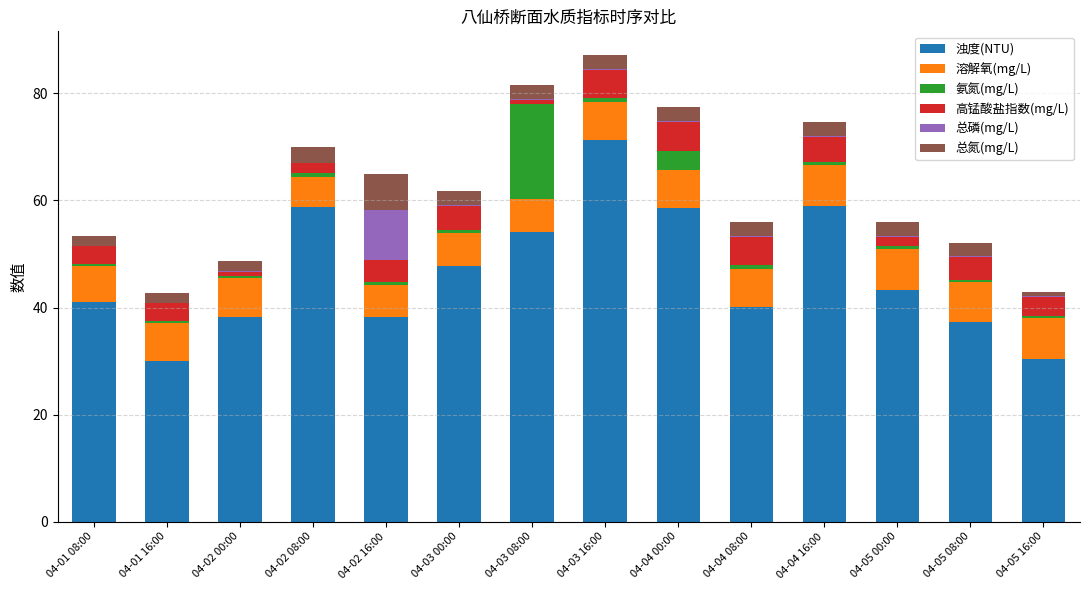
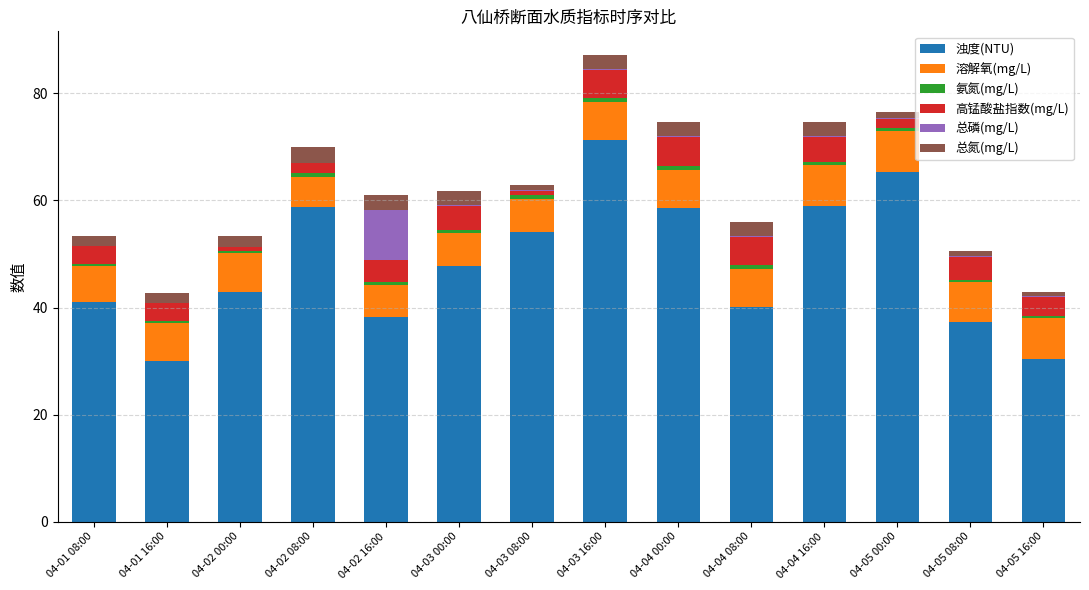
浊度(NTU), 04-02 00:00: 38 -> 43
总氮(mg/L), 04-02 16:00: 7 -> 3
氨氮(mg/L), 04-03 08:00: 18 -> 1
总氮(mg/L), 04-03 08:00: 3 -> 1
氨氮(mg/L), 04-04 00:00: 3 -> 1
浊度(NTU), 04-05 00:00: 43 -> 65
总氮(mg/L), 04-05 00:00: 3 -> 1
总氮(mg/L), 04-05 08:00: 2 -> 1
